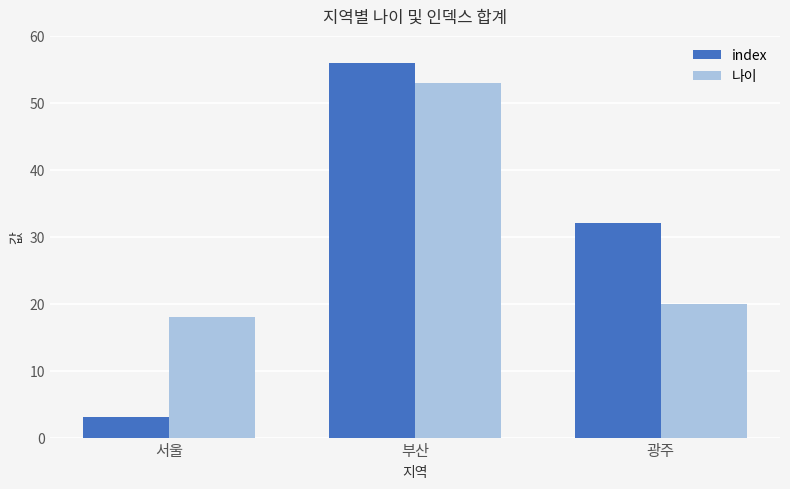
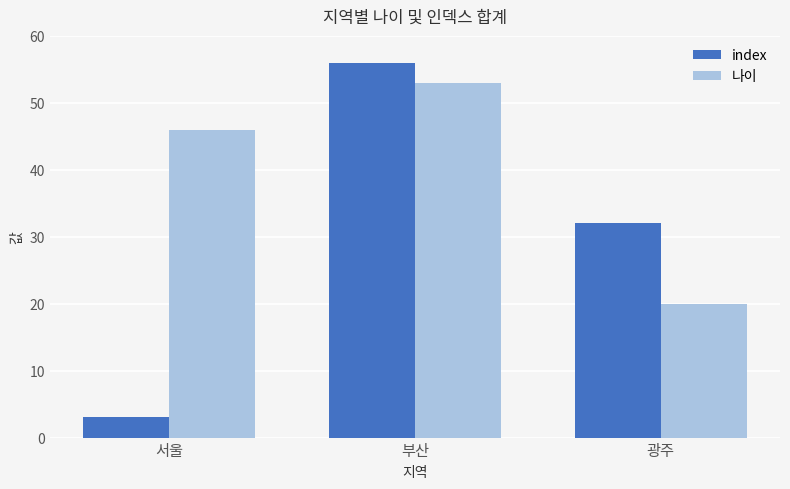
나이, 서울: 18 -> 46
